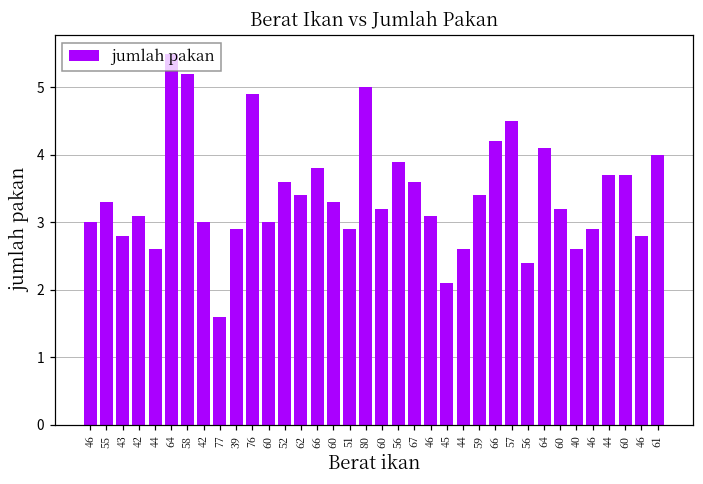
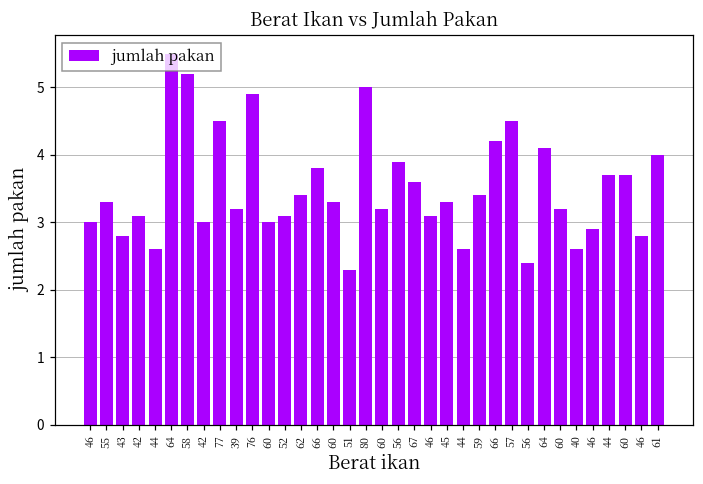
77: 1.6 -> 4.5
39: 2.9 -> 3.2
52: 3.6 -> 3.1
51: 2.9 -> 2.3
45: 2.1 -> 3.3
